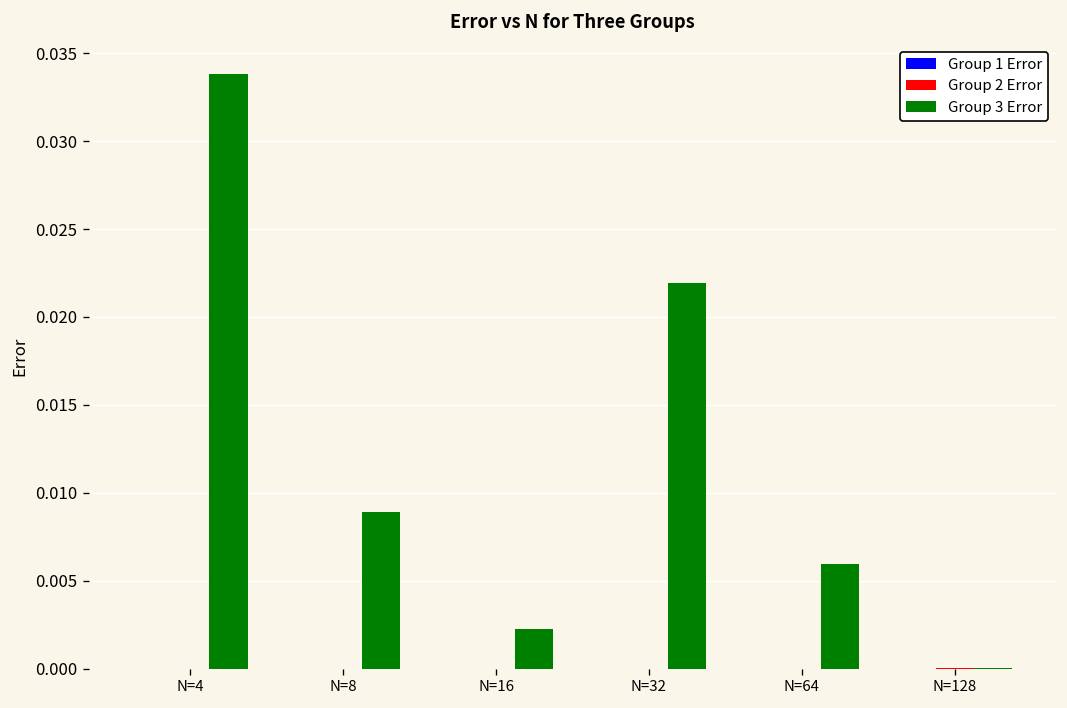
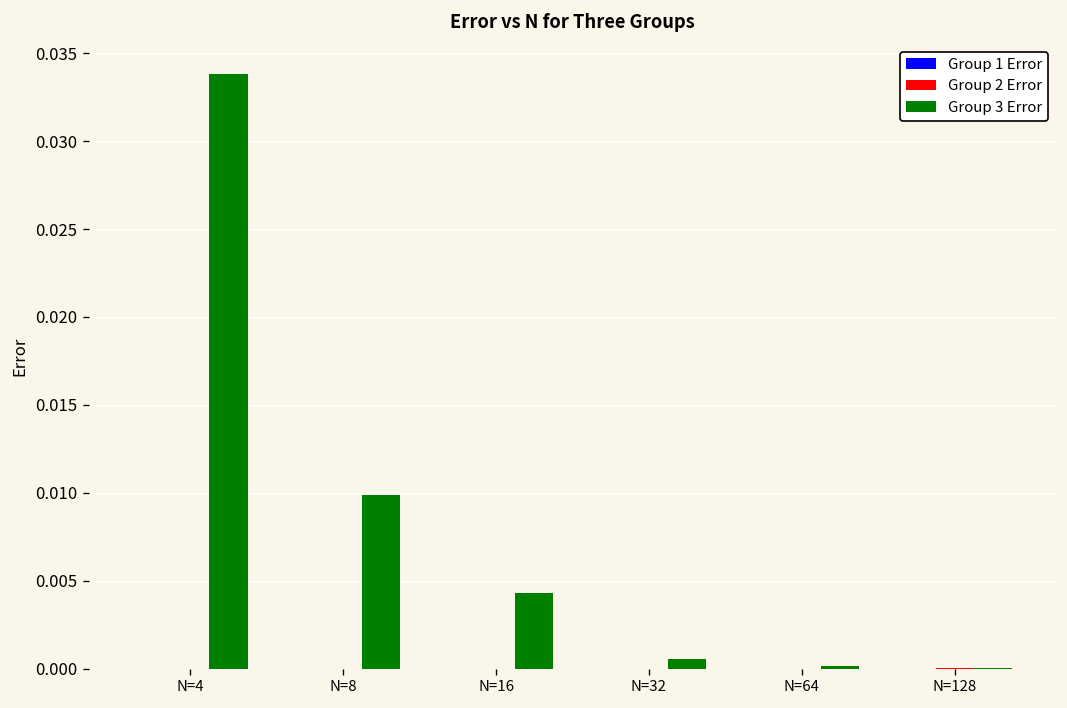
Group 3 Error, N=8: 0.0089 -> 0.0099
Group 3 Error, N=16: 0.0023 -> 0.0043
Group 3 Error, N=32: 0.0219 -> 0.0006
Group 3 Error, N=64: 0.0059 -> 0.0002
